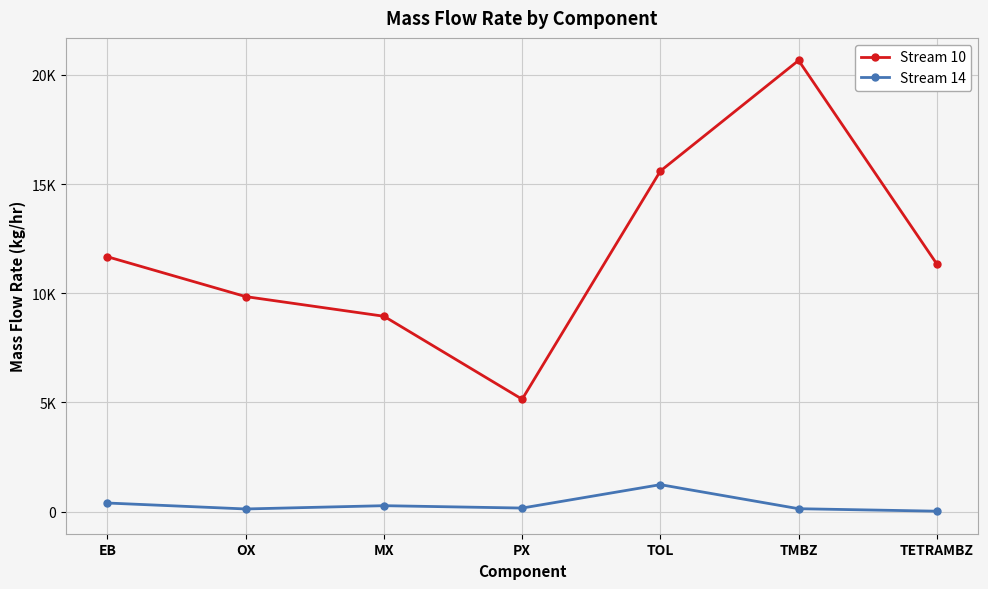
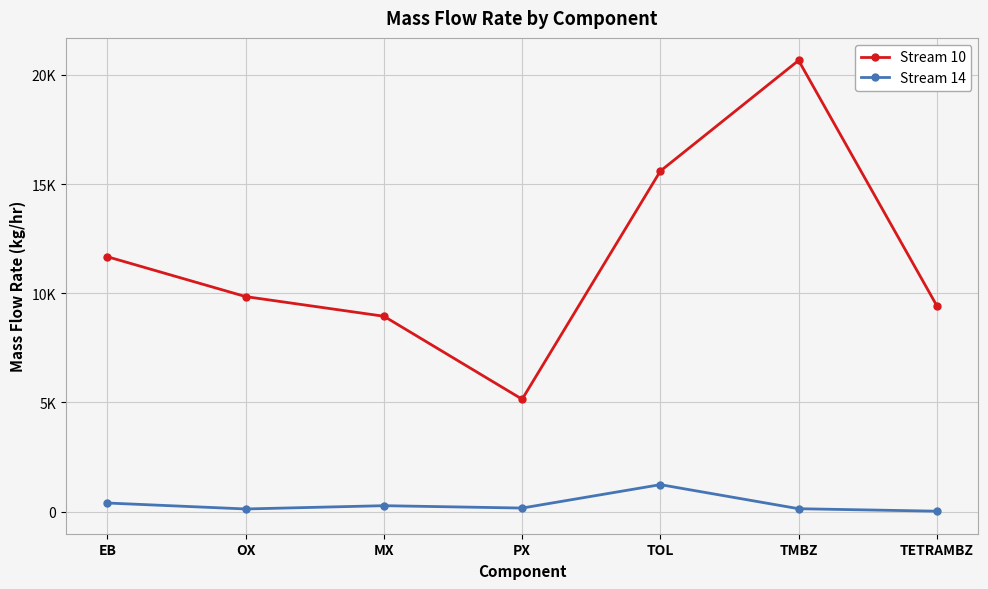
Stream 10, TETRAMBZ: 11300 -> 9400
